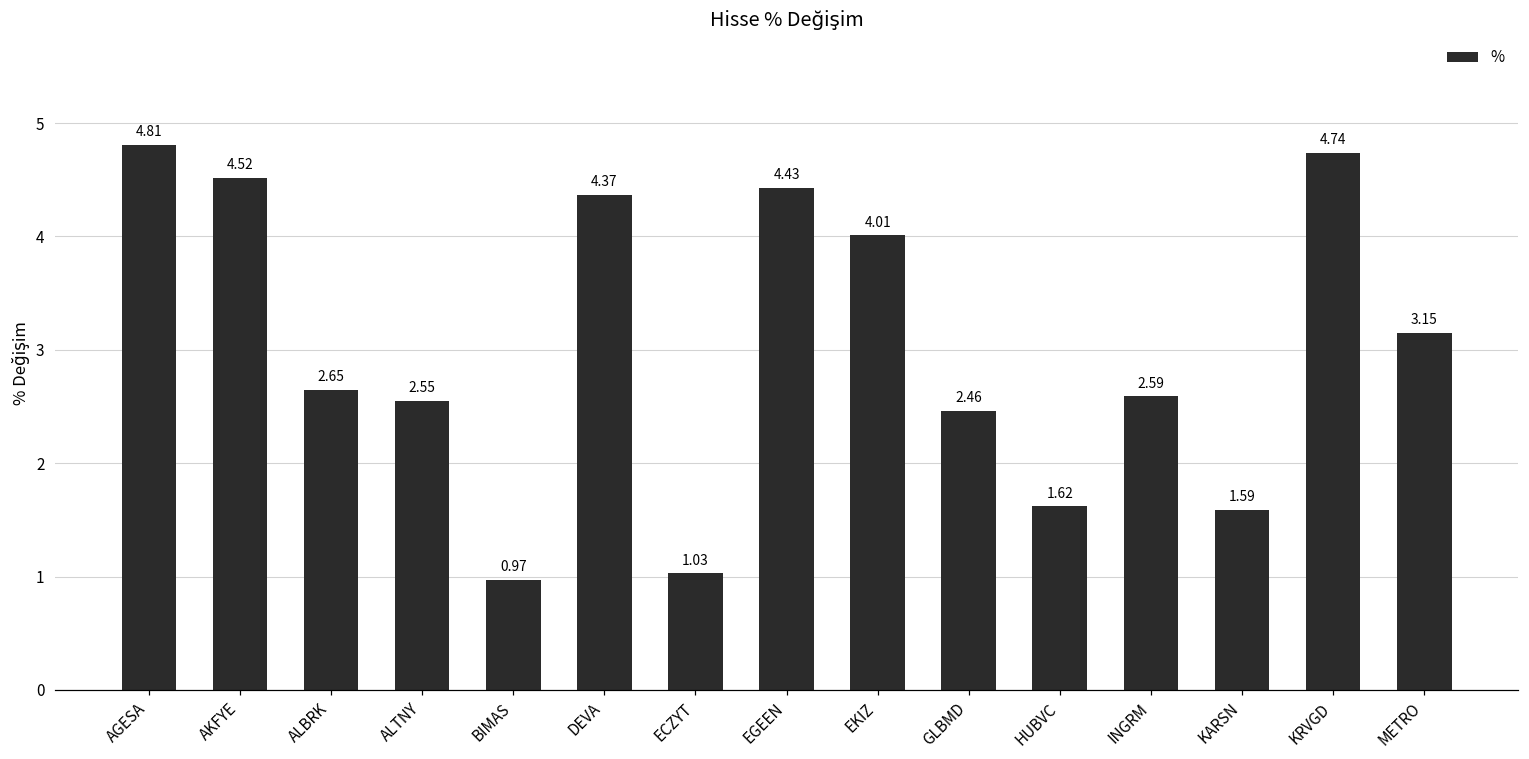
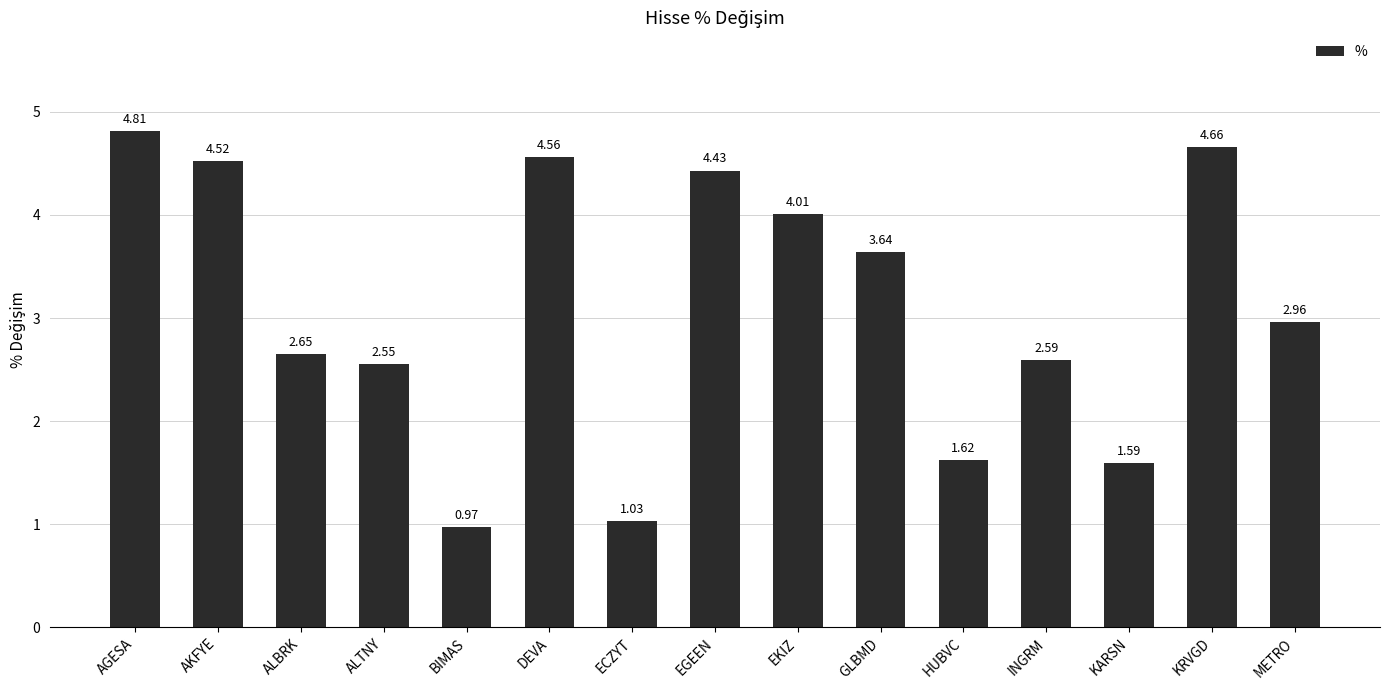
DEVA: 4.37 -> 4.56
GLBMD: 2.46 -> 3.64
KRVGD: 4.74 -> 4.66
METRO: 3.15 -> 2.96
